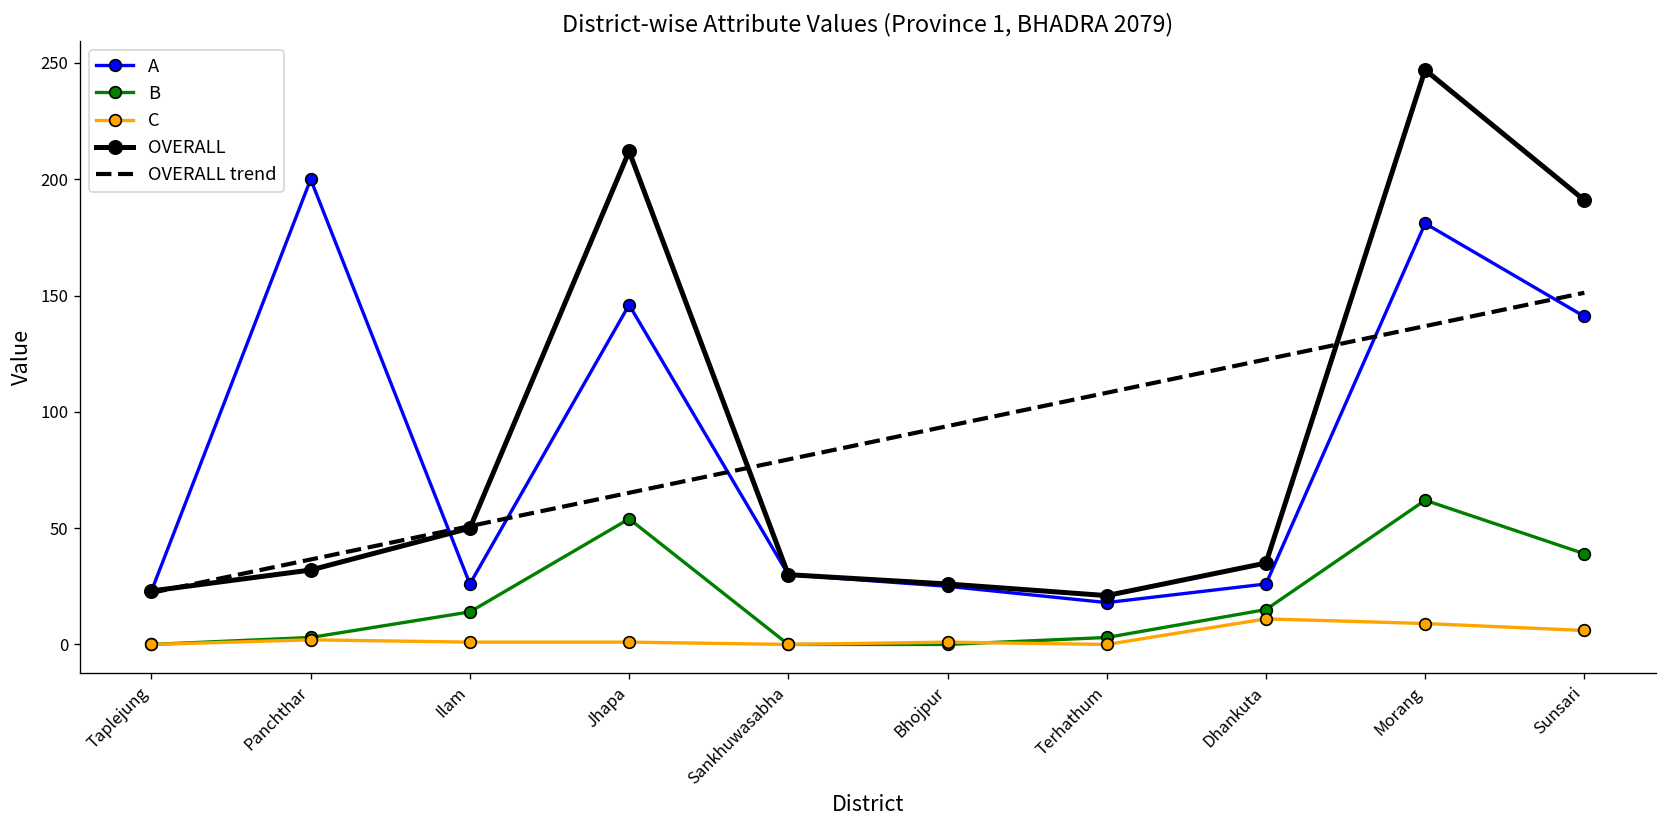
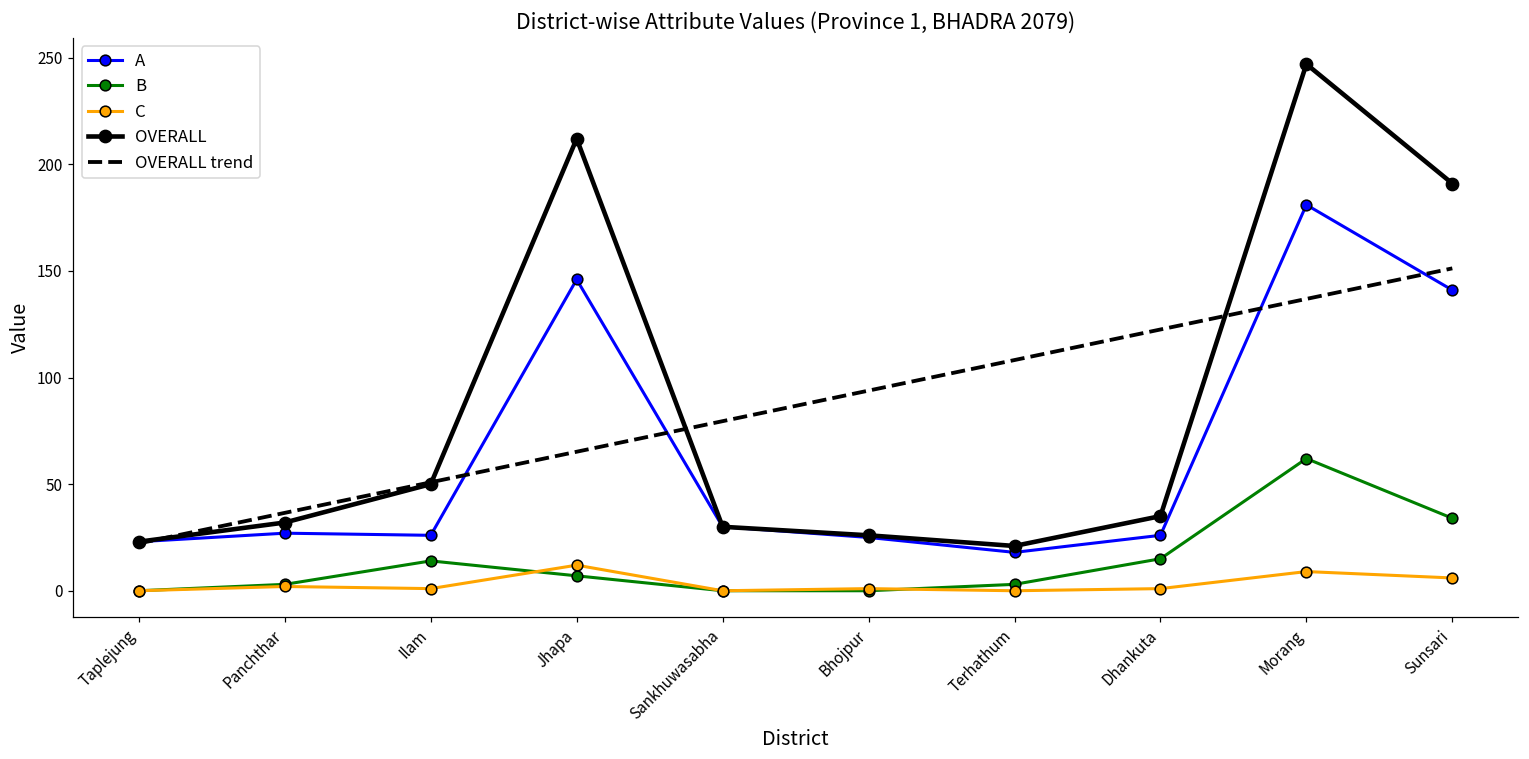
A, Panchthar: 200 -> 27
B, Jhapa: 54 -> 7
C, Jhapa: 1 -> 12
C, Dhankuta: 11 -> 1
B, Sunsari: 39 -> 34
